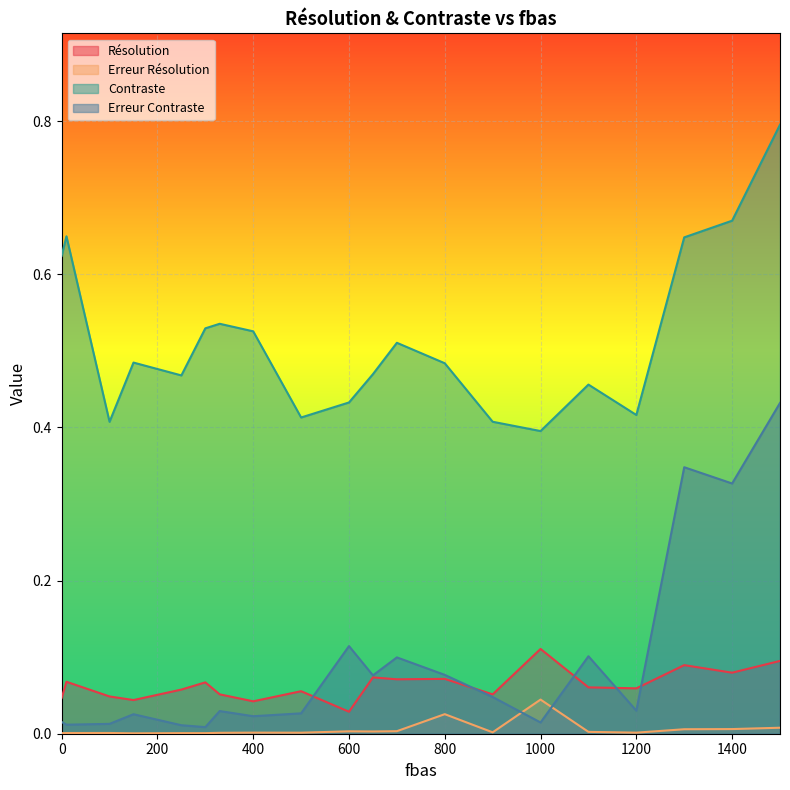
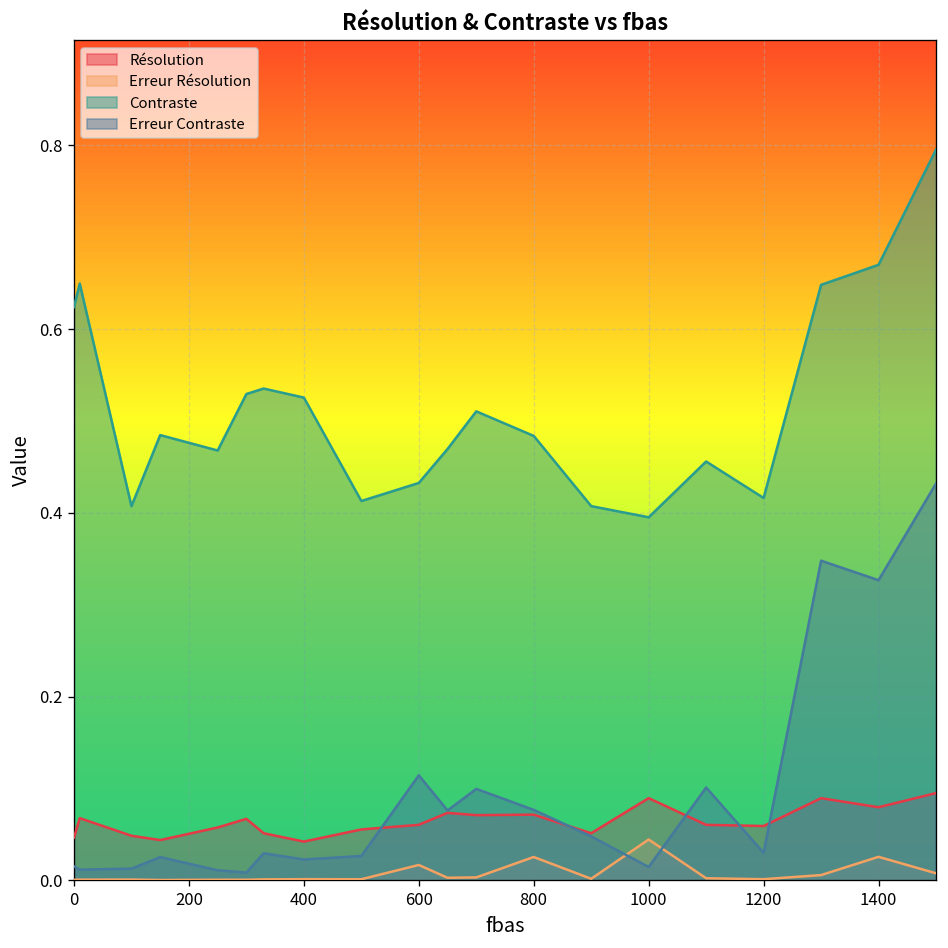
Résolution, 600: 0.03 -> 0.06
Erreur Résolution, 600: 0.00 -> 0.02
Résolution, 1000: 0.11 -> 0.09
Erreur Résolution, 1400: 0.01 -> 0.03
